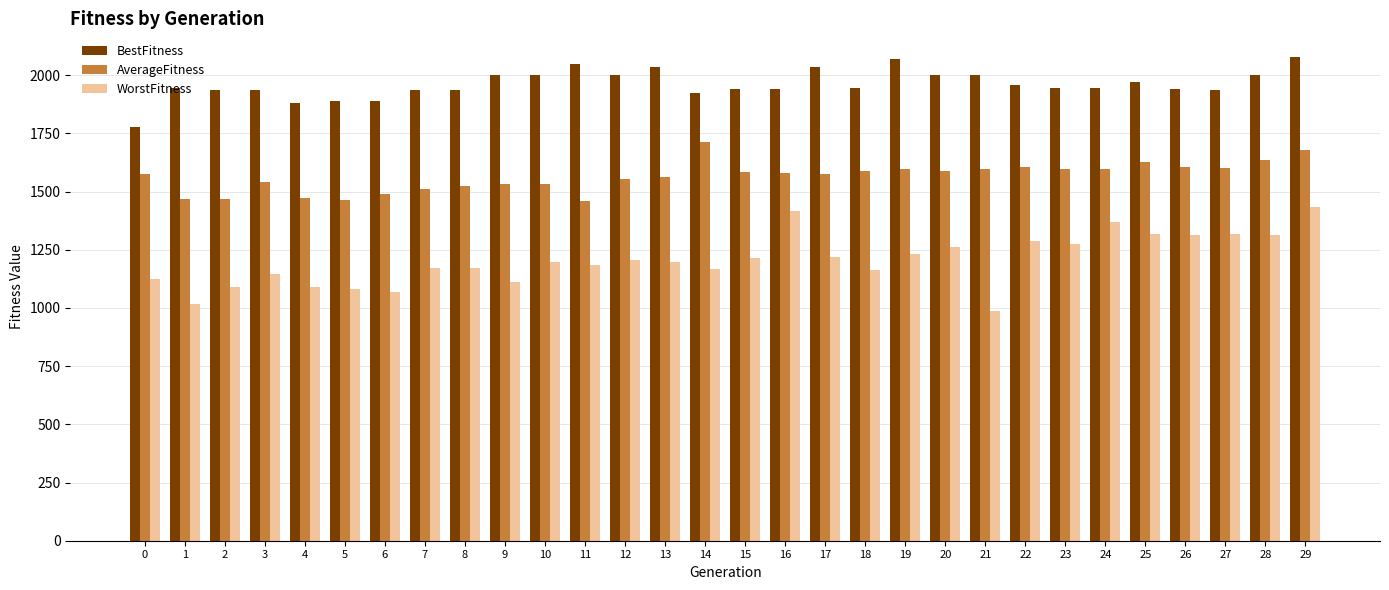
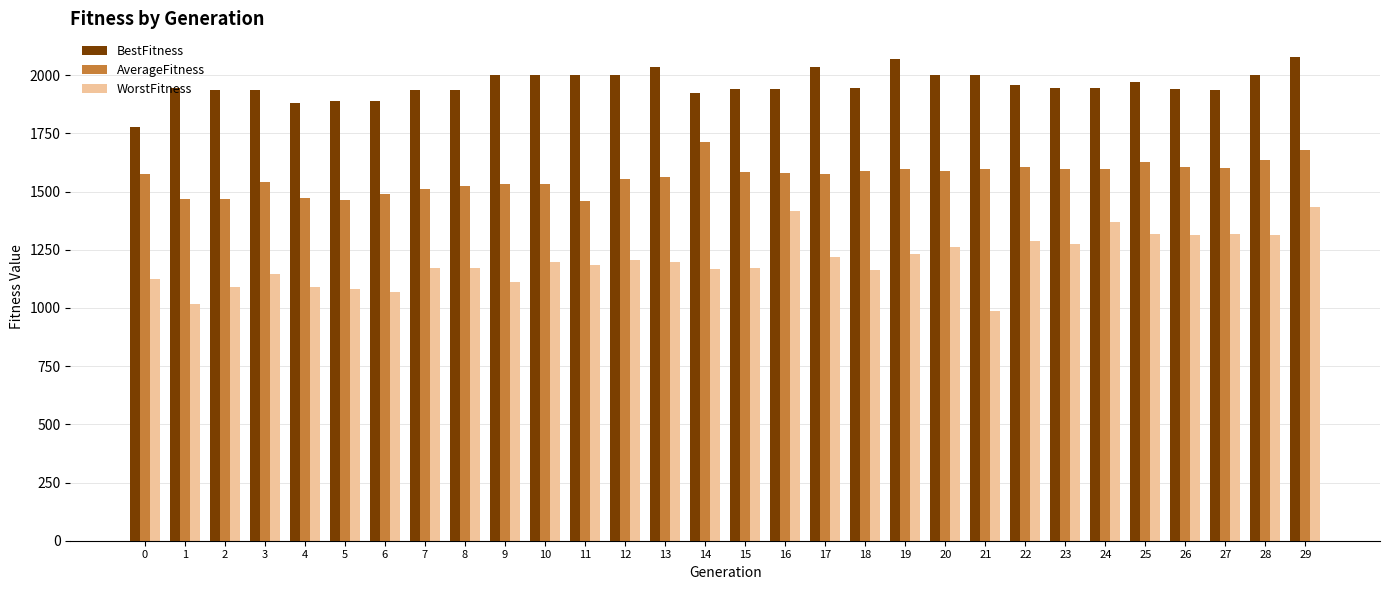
BestFitness, 11: 2050 -> 2000
WorstFitness, 15: 1210 -> 1170
